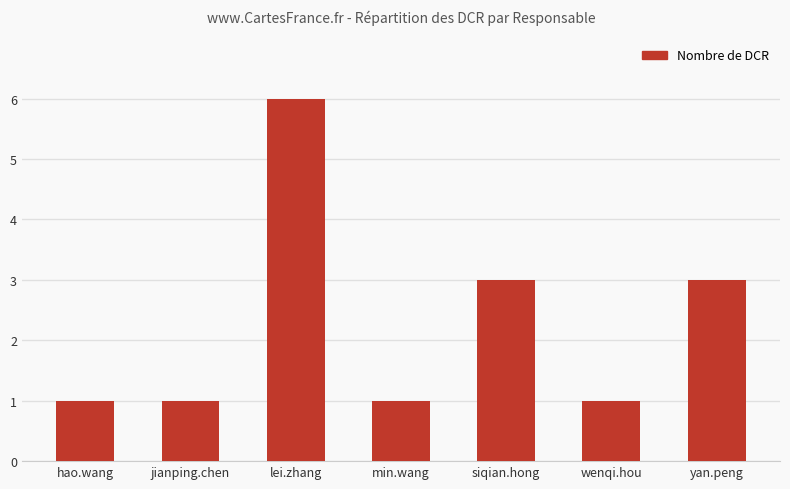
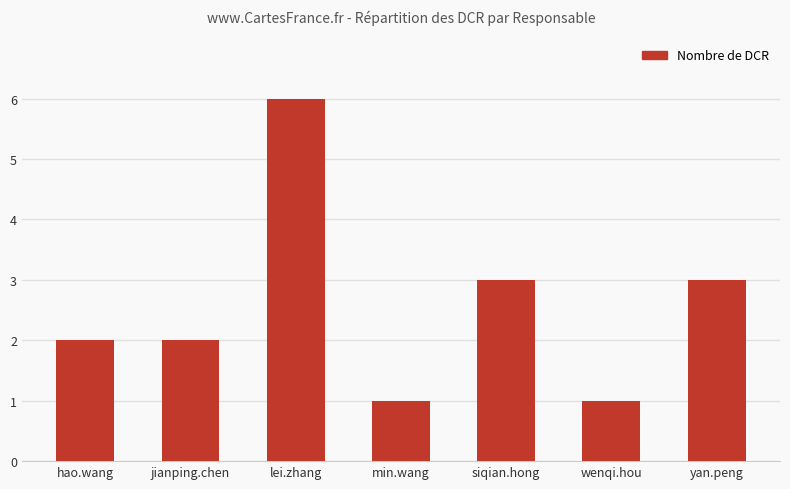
hao.wang: 1 -> 2
jianping.chen: 1 -> 2
